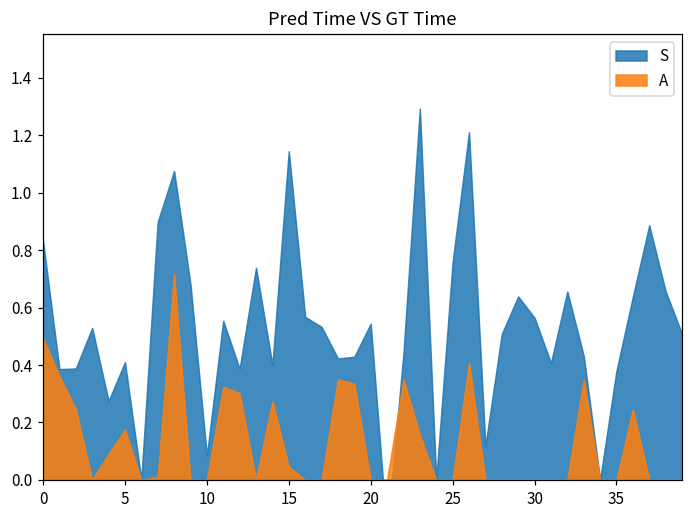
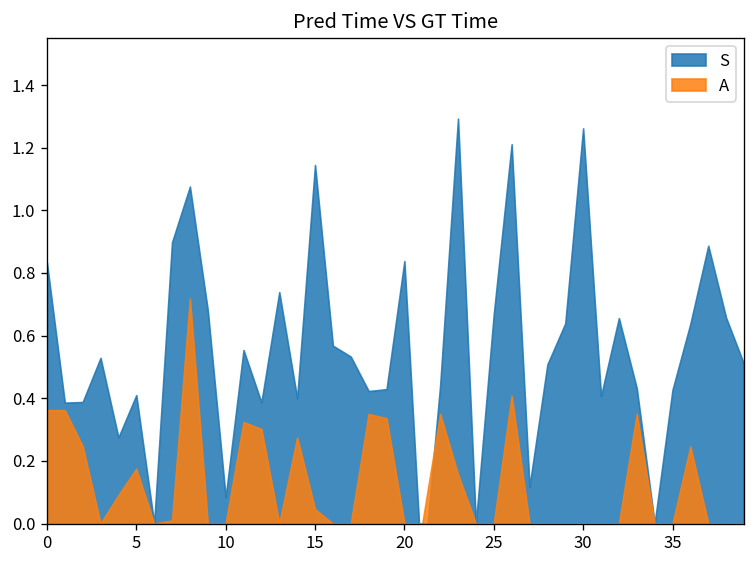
A, 0: 0.49 -> 0.36
S, 20: 0.54 -> 0.84
S, 25: 0.76 -> 0.67
S, 30: 0.57 -> 1.26
S, 35: 0.38 -> 0.43
